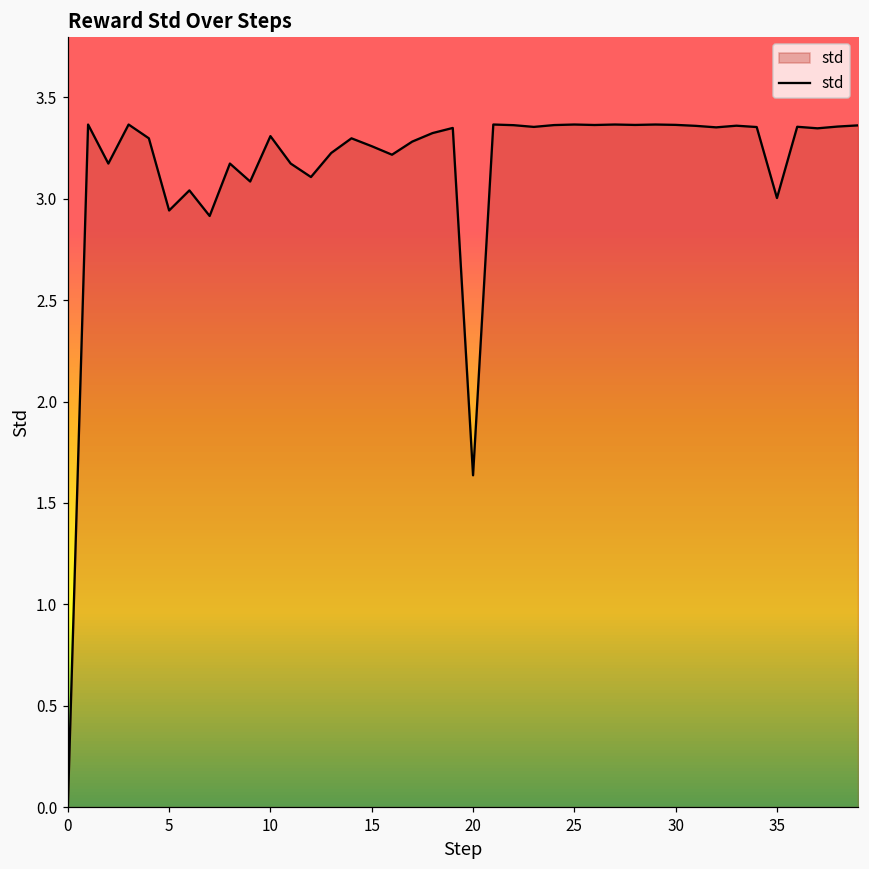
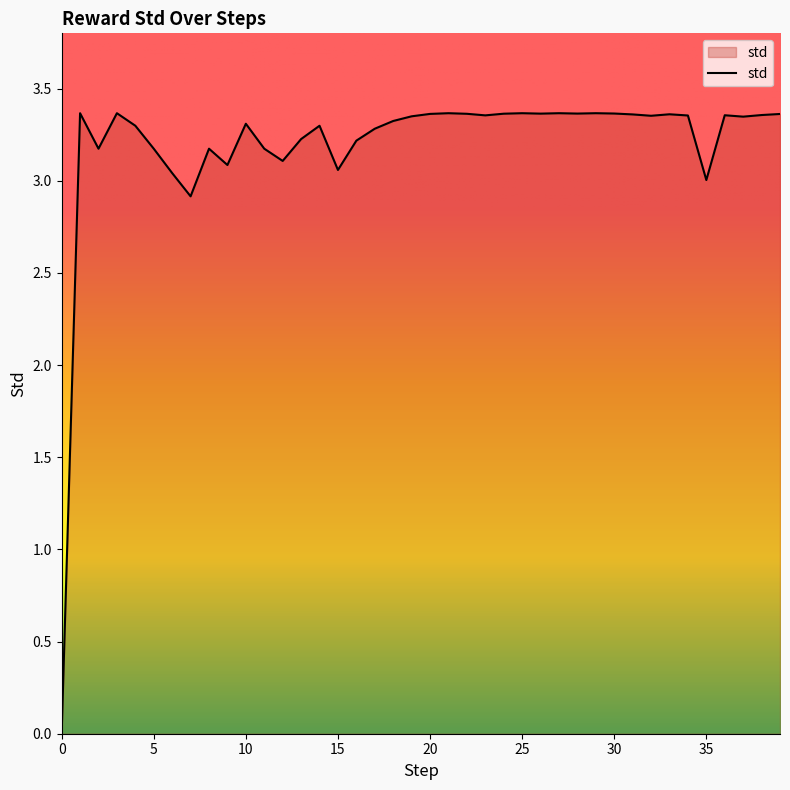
5: 2.94 -> 3.17
15: 3.26 -> 3.06
20: 1.64 -> 3.36
